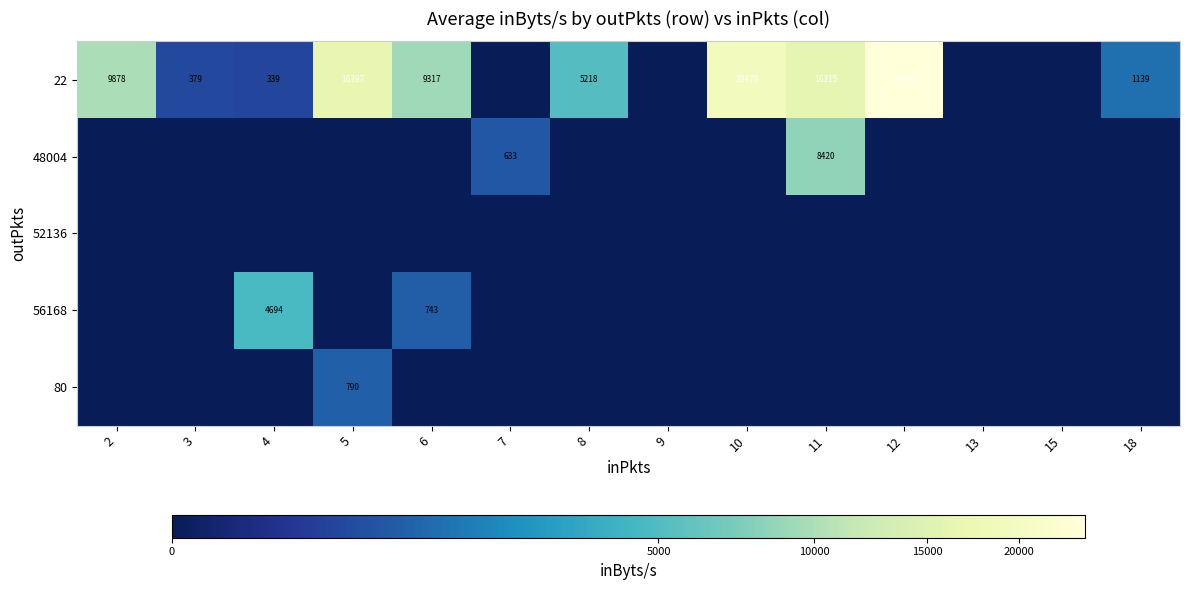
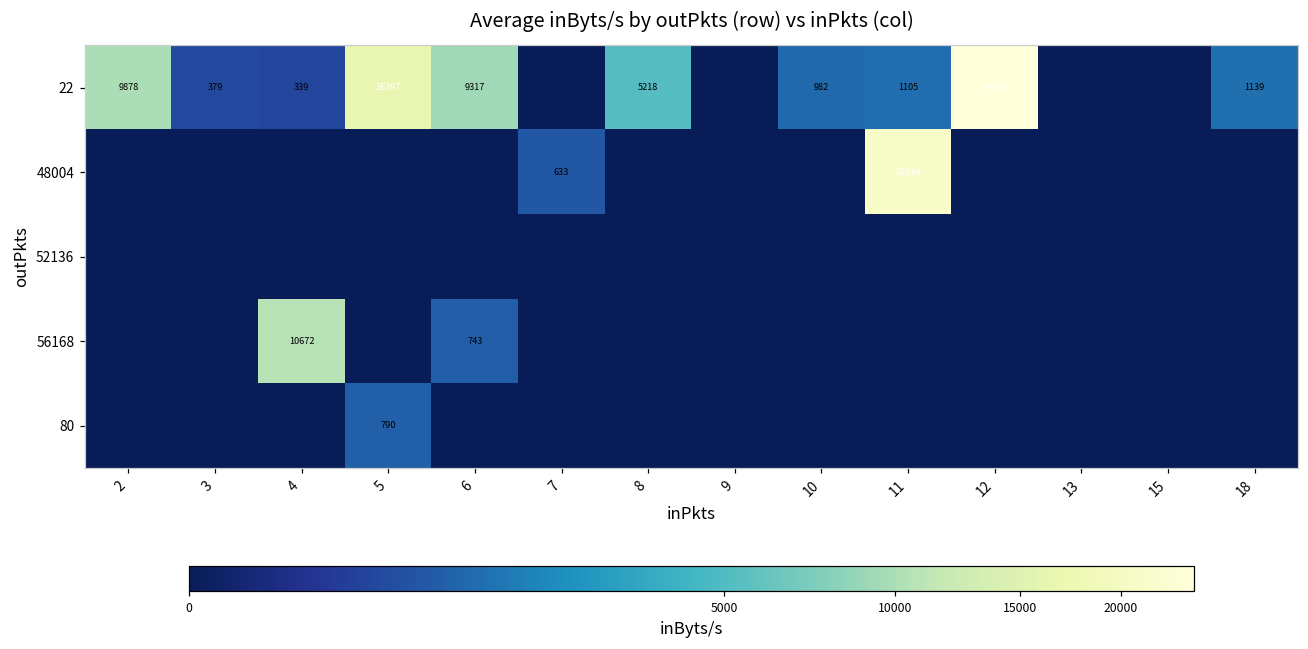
22, 10: 19479 -> 982
22, 11: 16315 -> 1105
48004, 11: 8420 -> 21234
56168, 4: 4694 -> 10672
